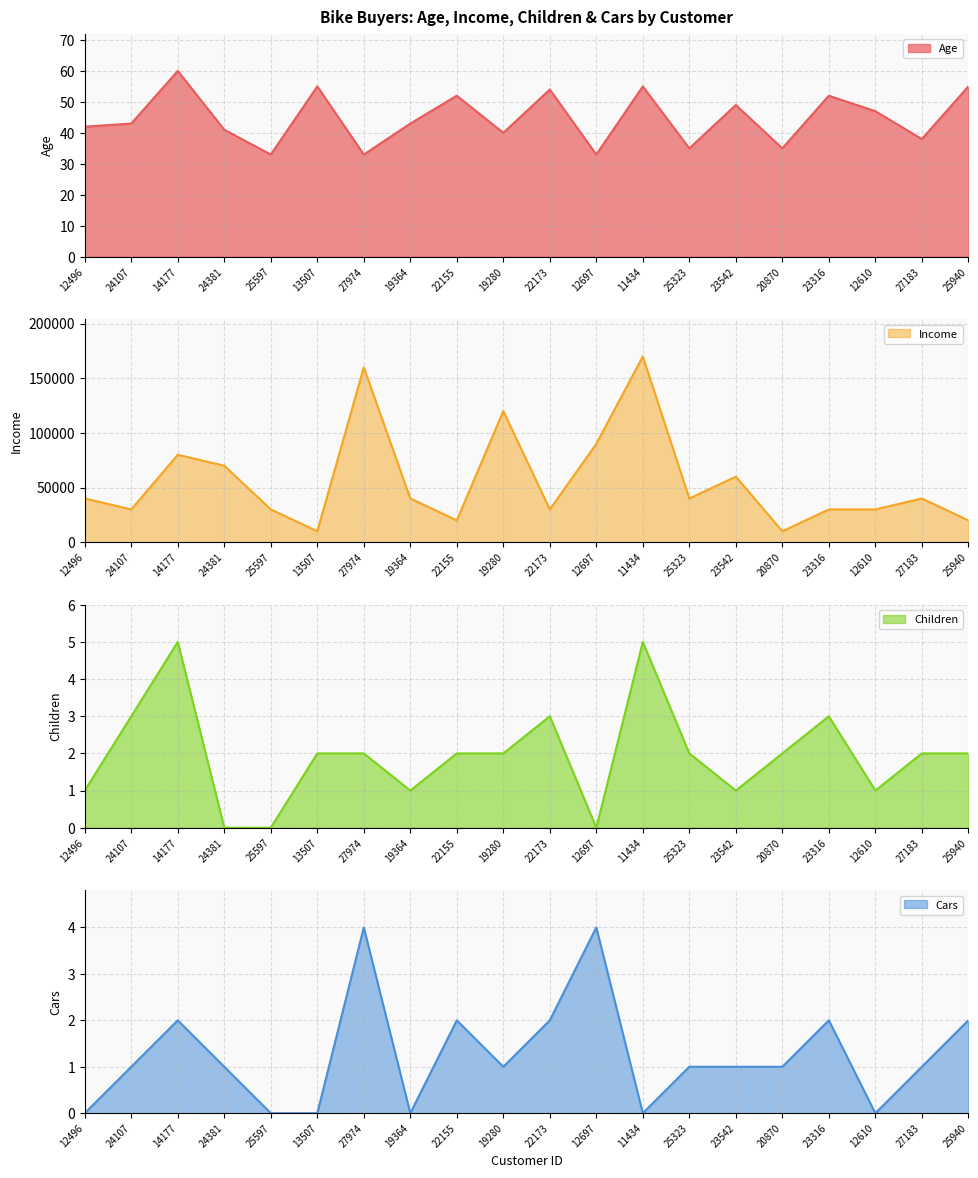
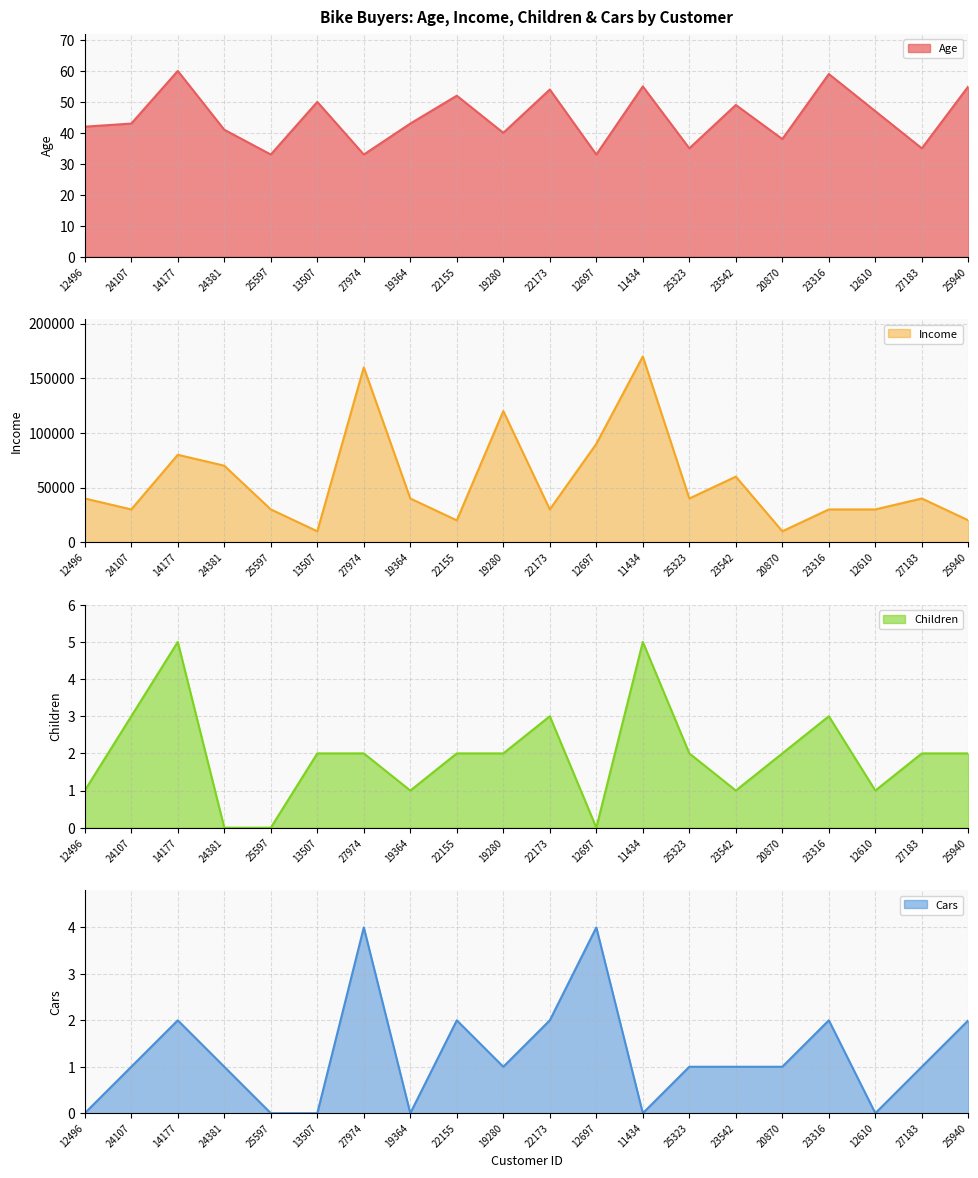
Bike Buyers: Age, Income, Children & Cars by Customer, 13507: 55 -> 50
Bike Buyers: Age, Income, Children & Cars by Customer, 20870: 35 -> 38
Bike Buyers: Age, Income, Children & Cars by Customer, 23316: 52 -> 59
Bike Buyers: Age, Income, Children & Cars by Customer, 27183: 38 -> 35
